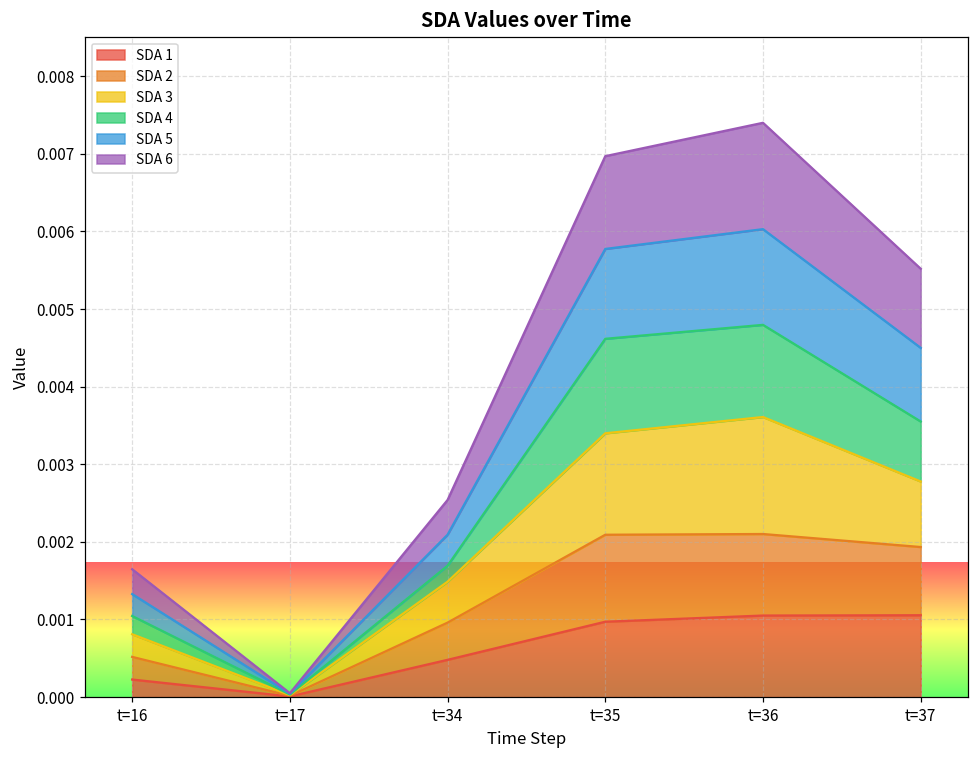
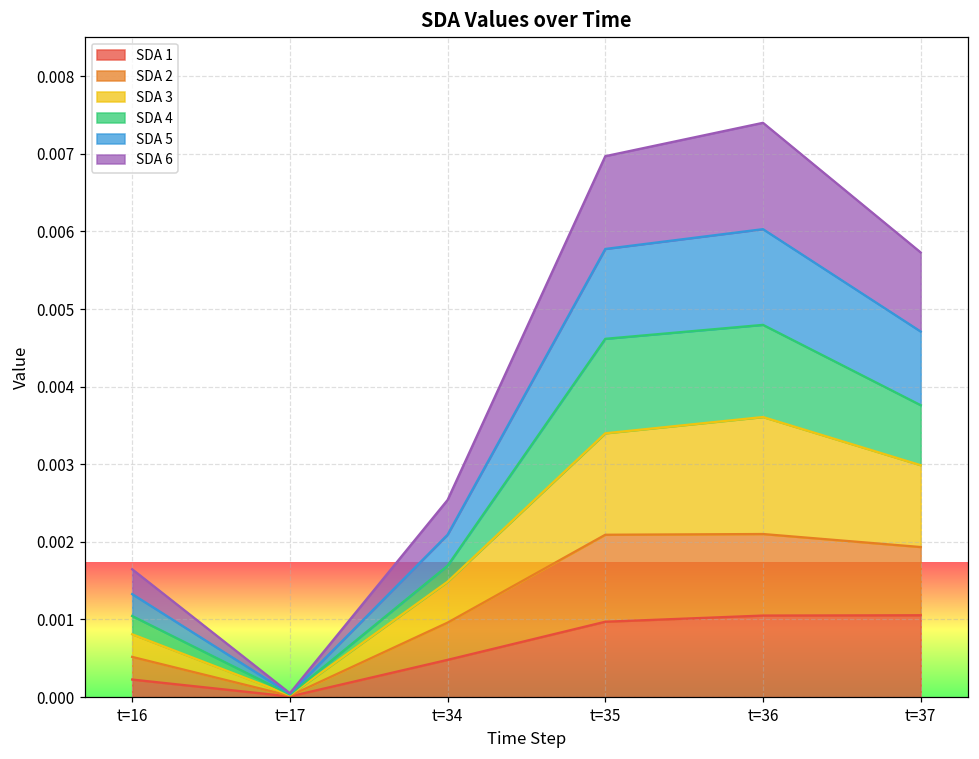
SDA 3, t=37: 0.0008 -> 0.0011
